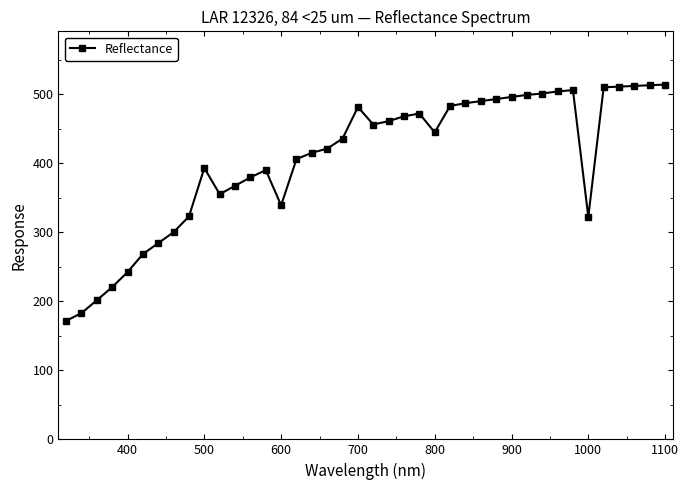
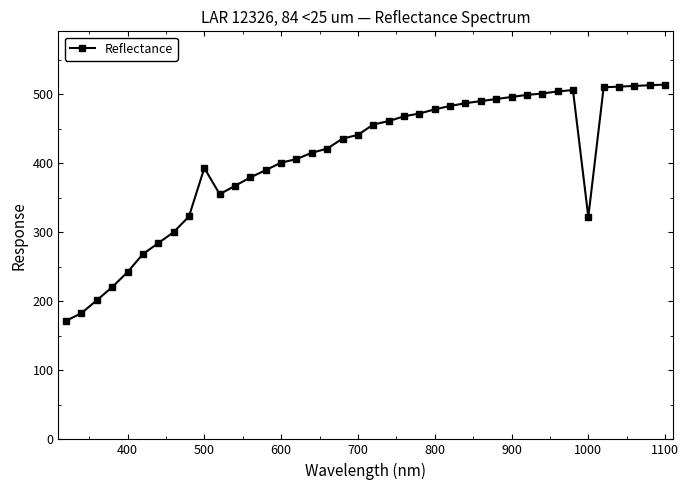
600: 340 -> 400
700: 480 -> 440
800: 440 -> 480
